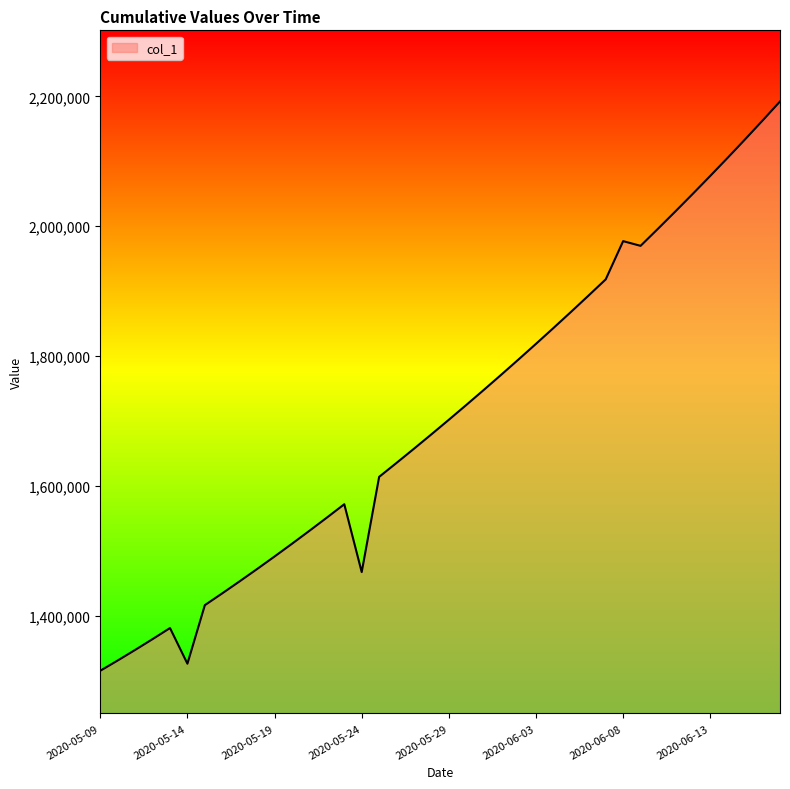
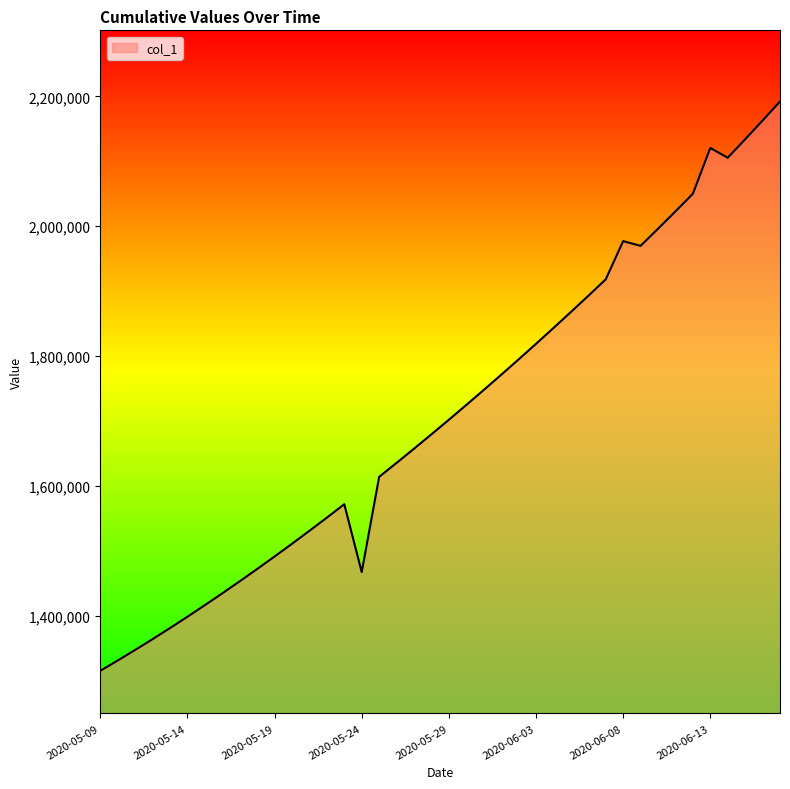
2020-05-14: 1,330,000 -> 1,400,000
2020-06-13: 2,080,000 -> 2,120,000
